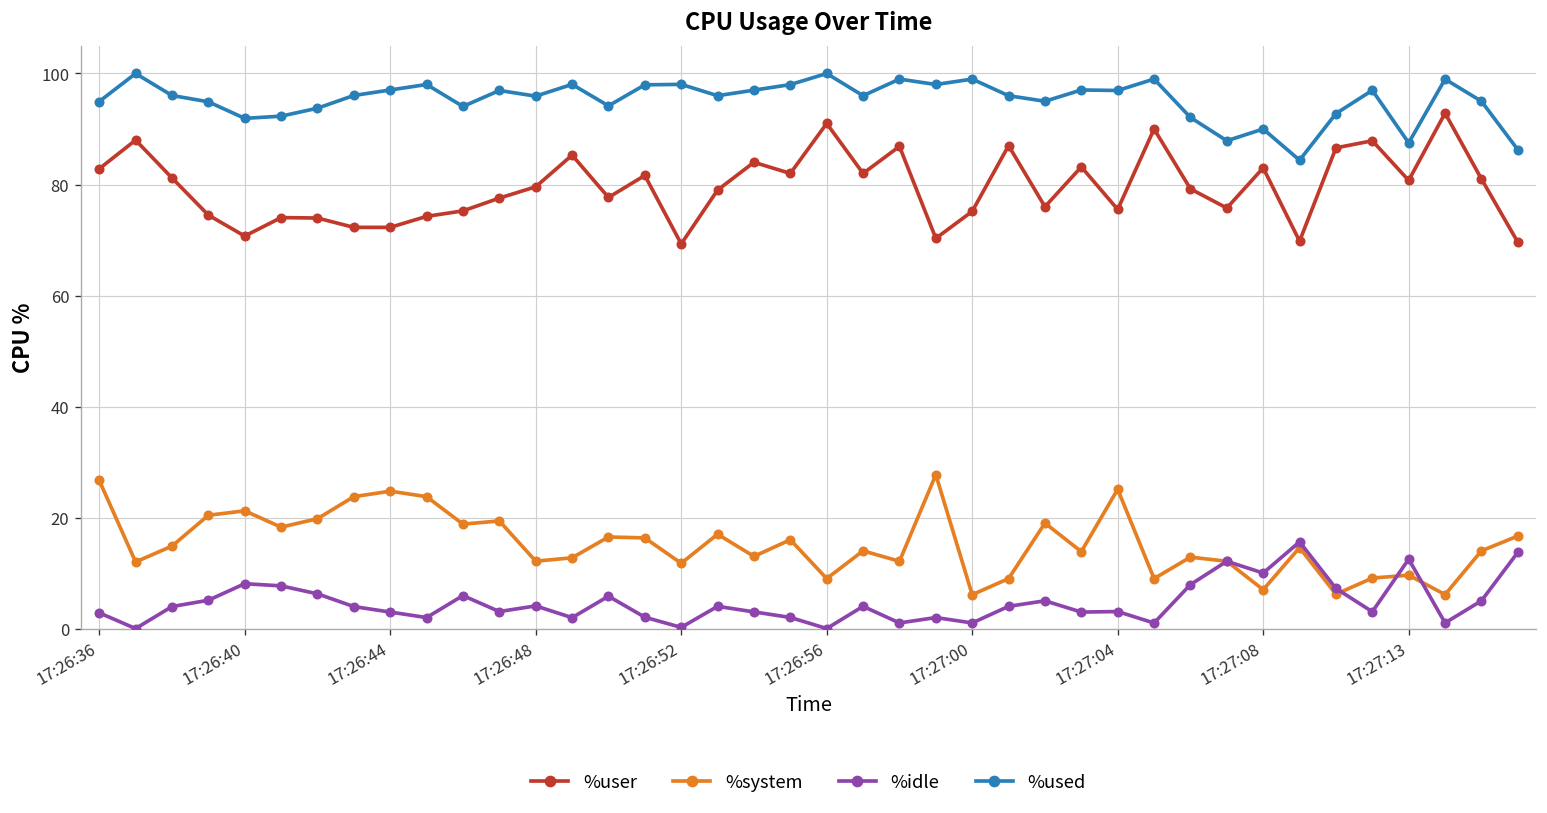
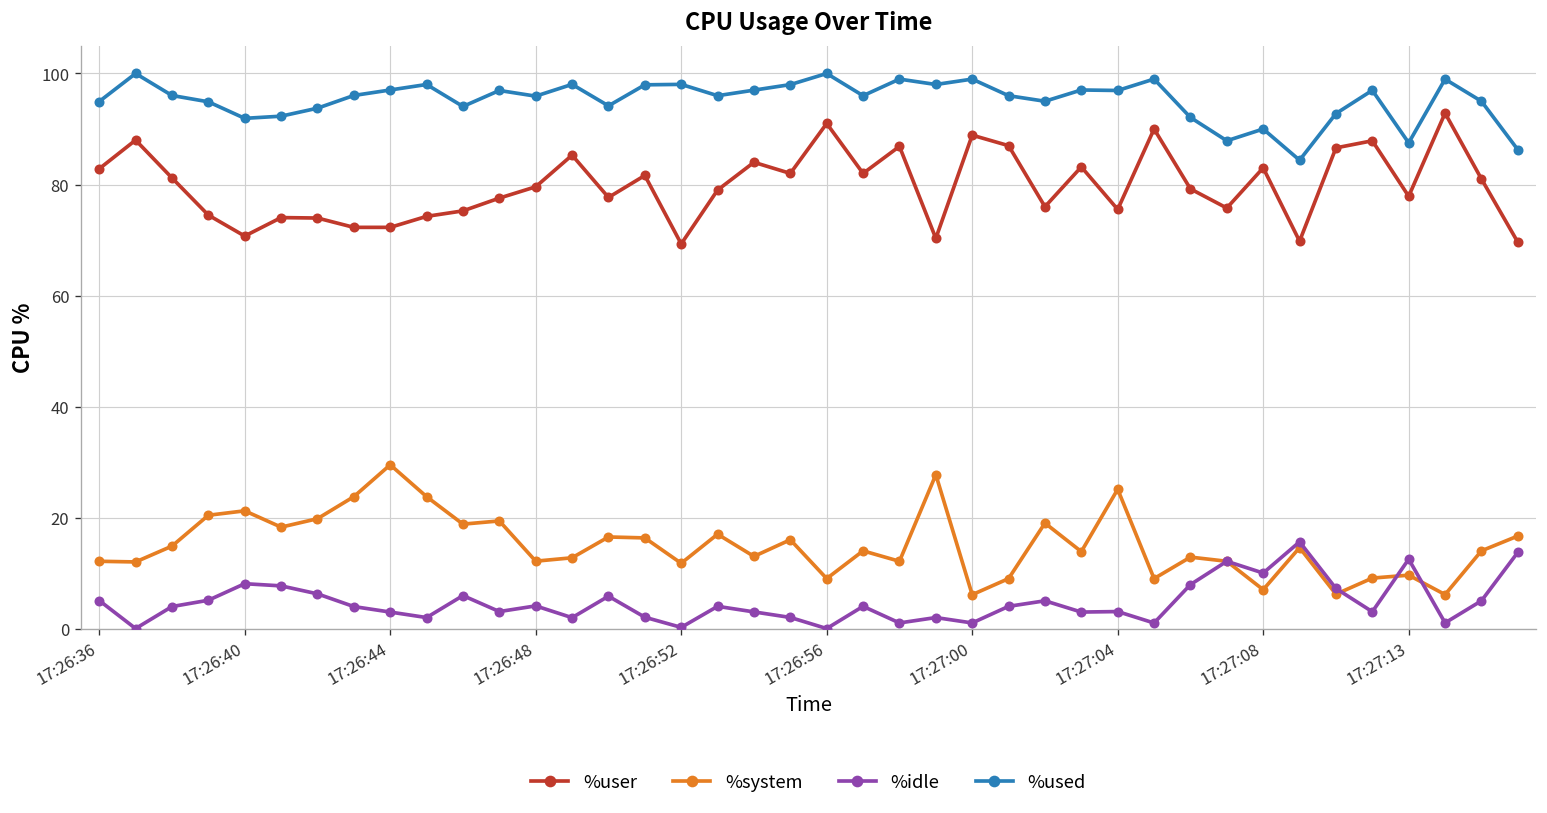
%system, 17:26:36: 27 -> 12
%idle, 17:26:36: 3 -> 5
%system, 17:26:44: 25 -> 30
%user, 17:27:00: 75 -> 89
%user, 17:27:13: 81 -> 78
